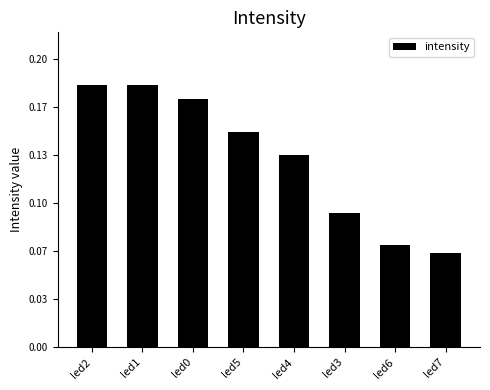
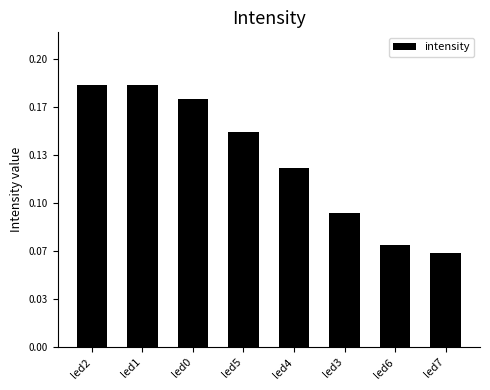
led4: 0.133 -> 0.124
